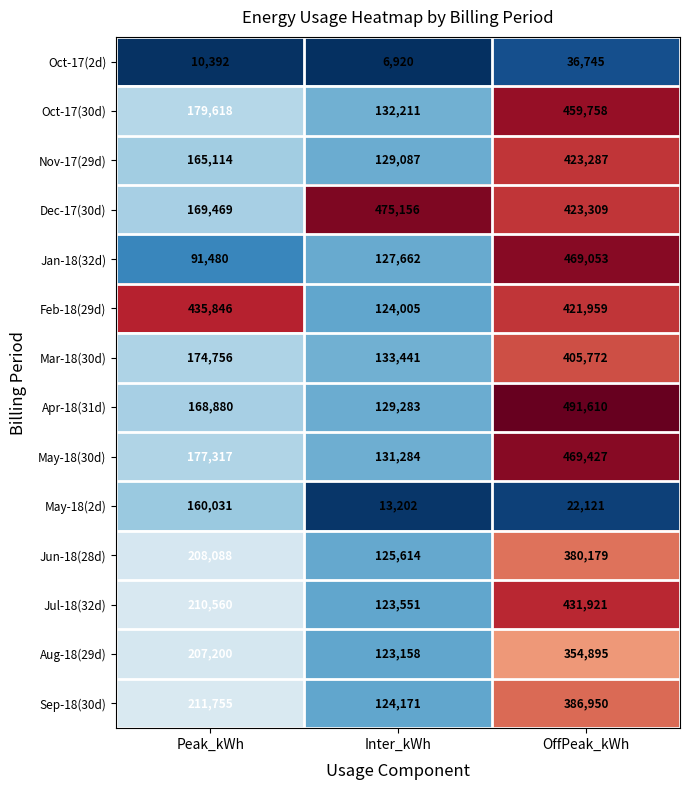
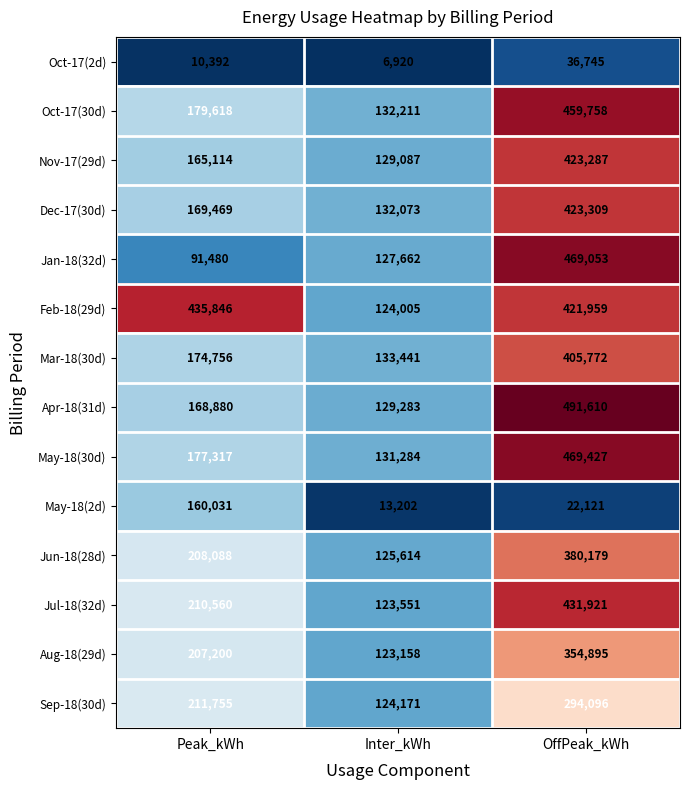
Dec-17(30d), Inter_kWh: 475,156 -> 132,073
Sep-18(30d), OffPeak_kWh: 386,950 -> 294,096
